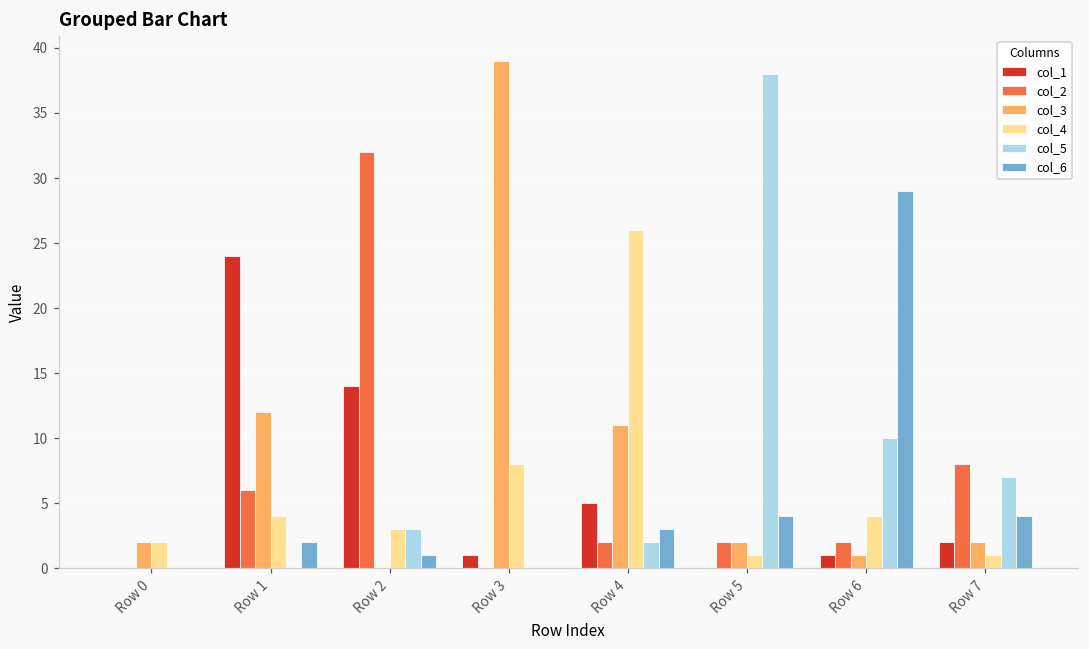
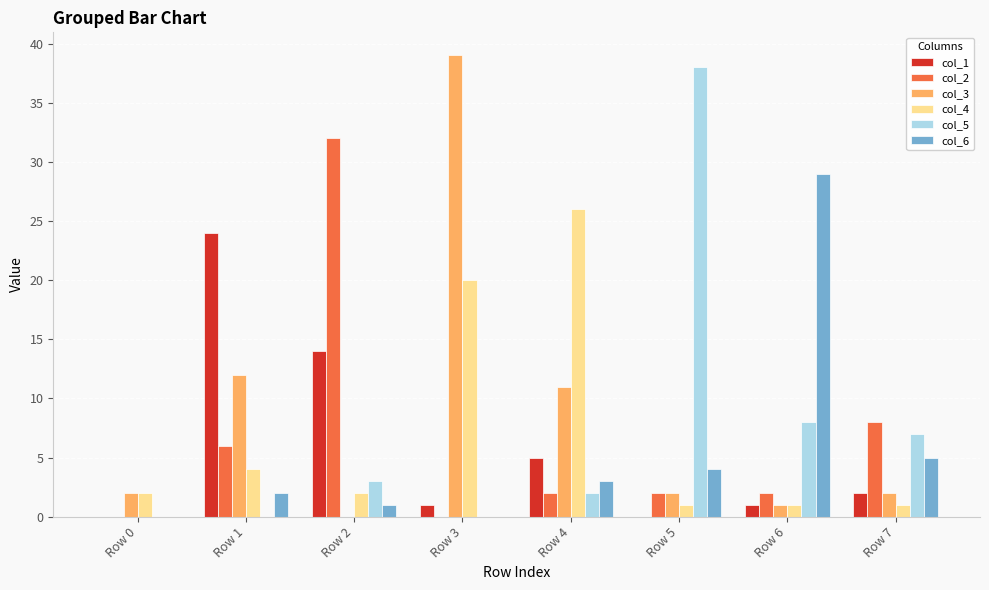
col_4, Row 2: 3 -> 2
col_4, Row 3: 8 -> 20
col_4, Row 6: 4 -> 1
col_5, Row 6: 10 -> 8
col_6, Row 7: 4 -> 5
